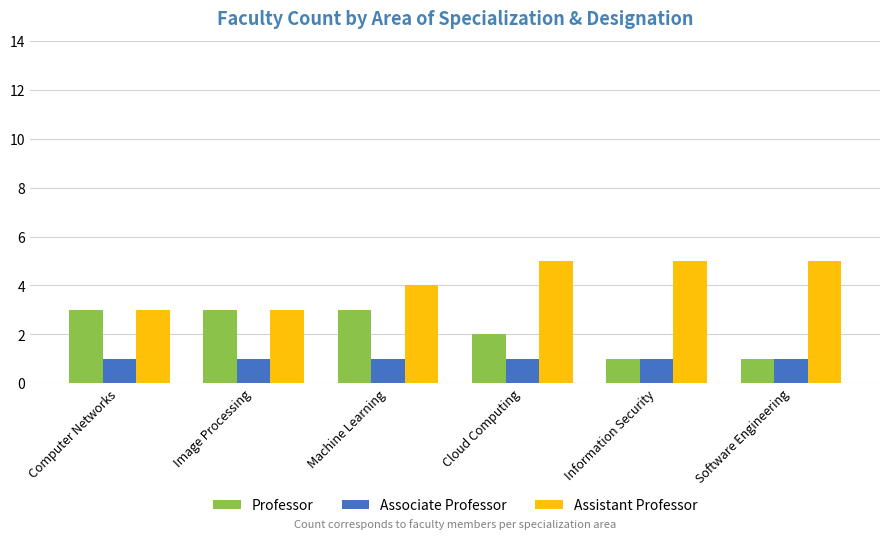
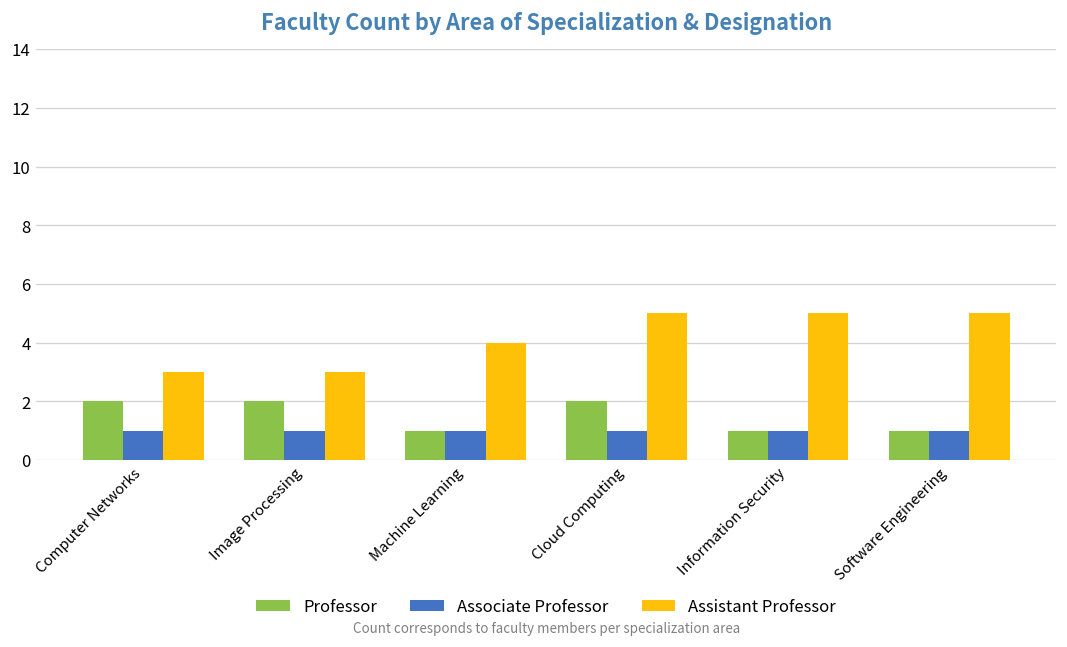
Professor, Computer Networks: 3 -> 2
Professor, Image Processing: 3 -> 2
Professor, Machine Learning: 3 -> 1
